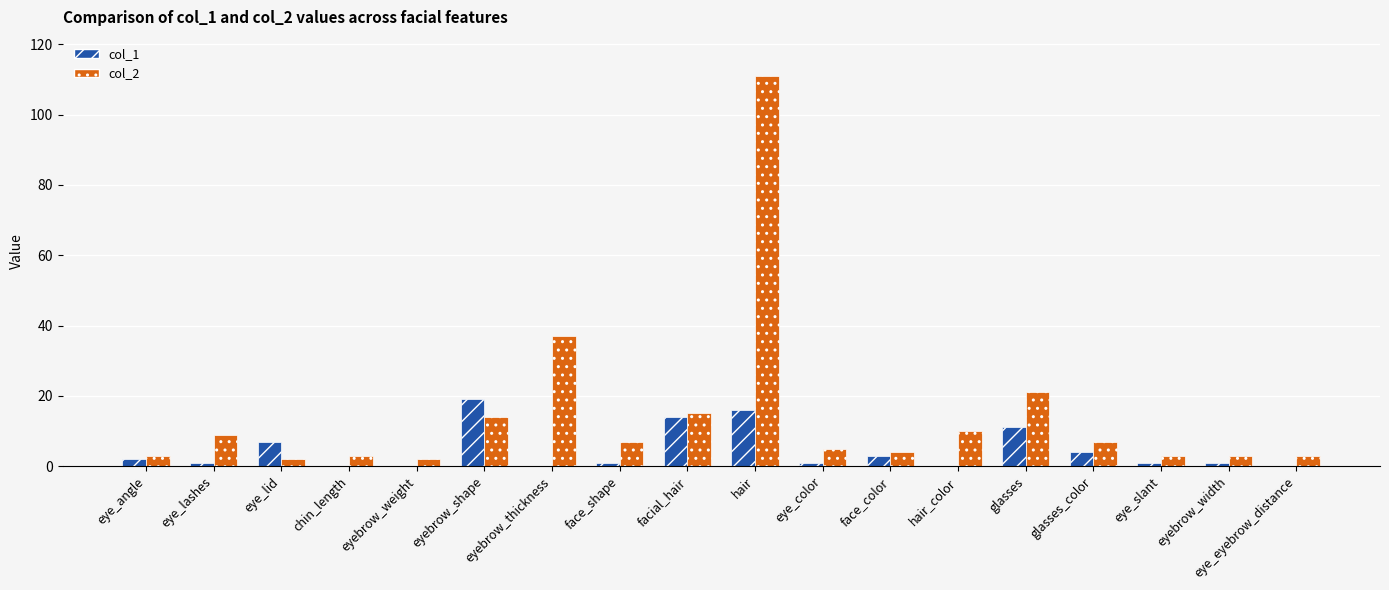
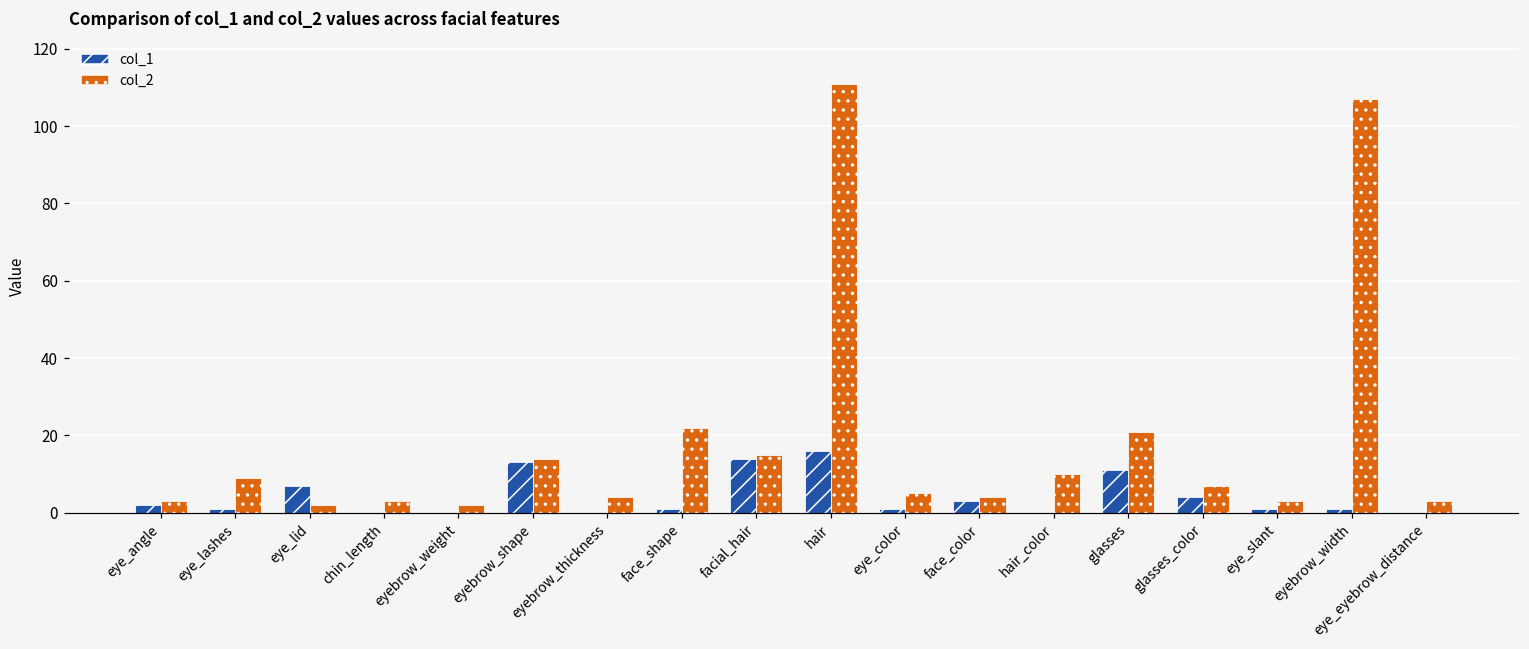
col_1, eyebrow_shape: 19 -> 13
col_2, eyebrow_thickness: 37 -> 4
col_2, face_shape: 7 -> 22
col_2, eyebrow_width: 3 -> 107
